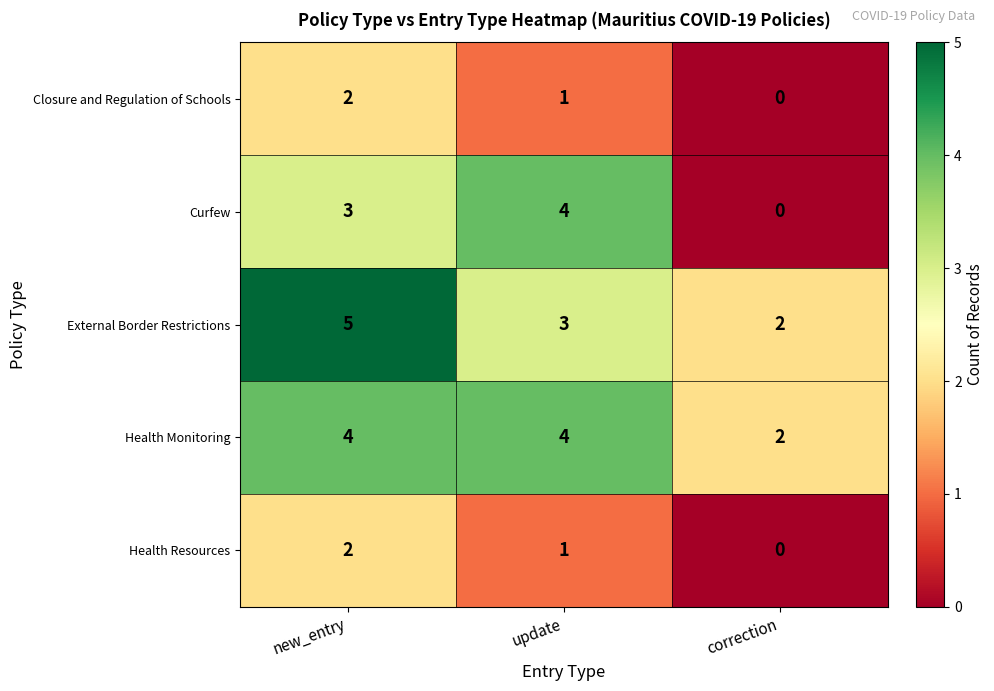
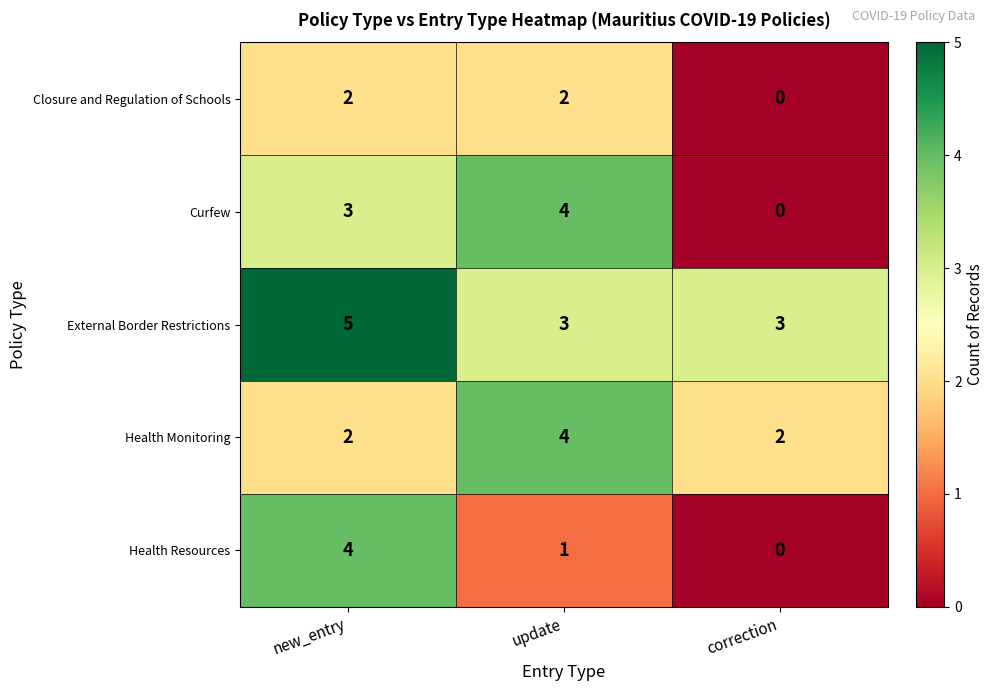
Closure and Regulation of Schools, update: 1 -> 2
External Border Restrictions, correction: 2 -> 3
Health Monitoring, new_entry: 4 -> 2
Health Resources, new_entry: 2 -> 4
